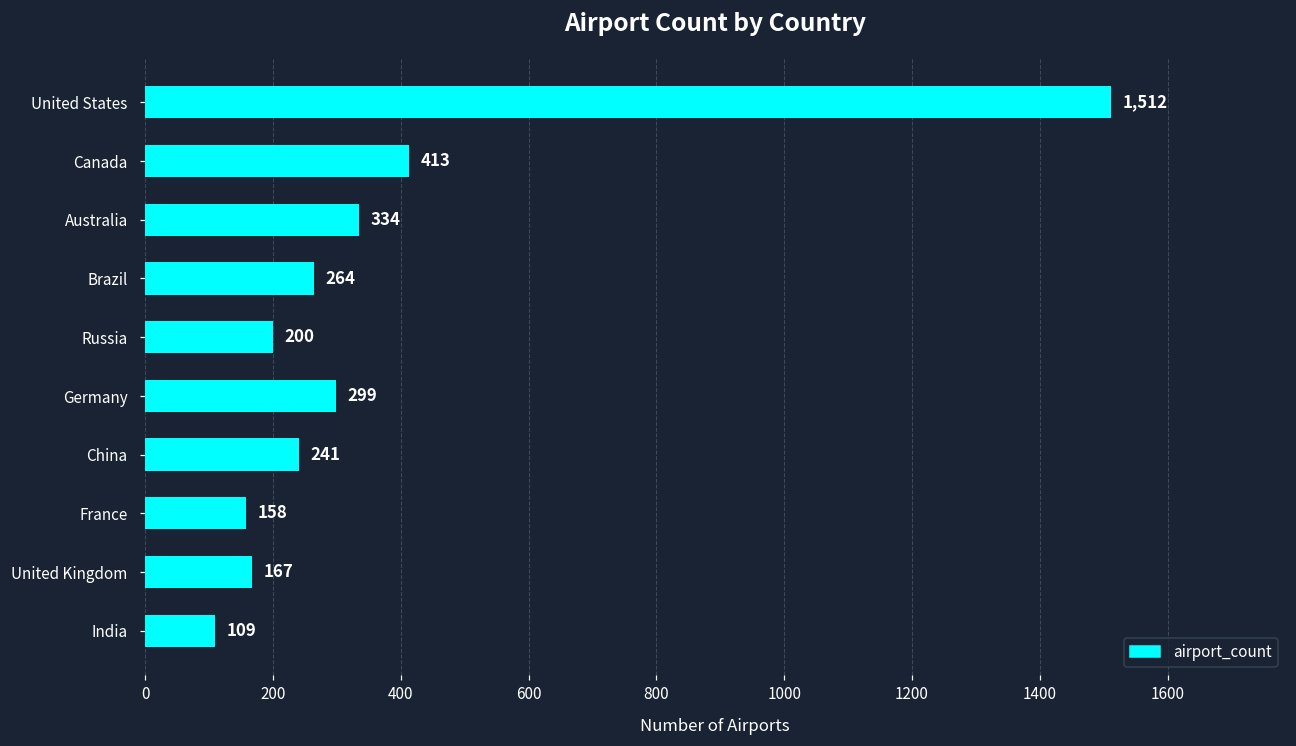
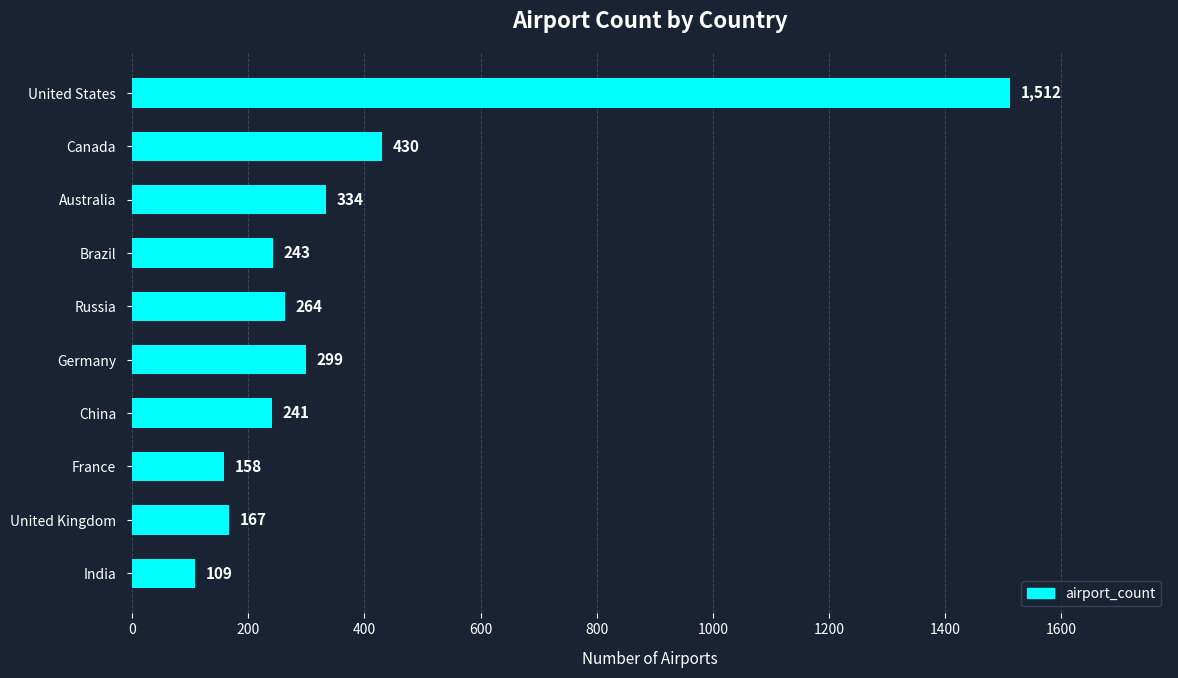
Canada: 413 -> 430
Brazil: 264 -> 243
Russia: 200 -> 264
